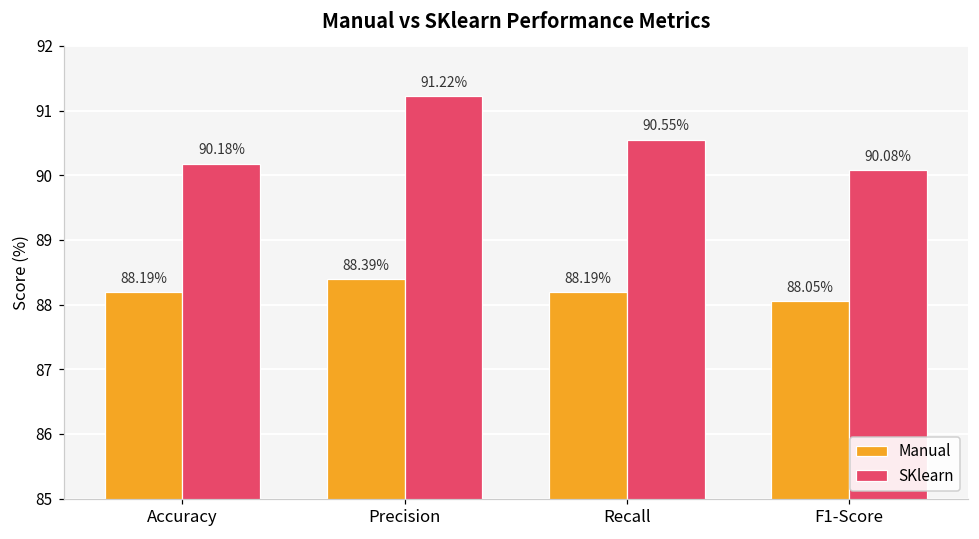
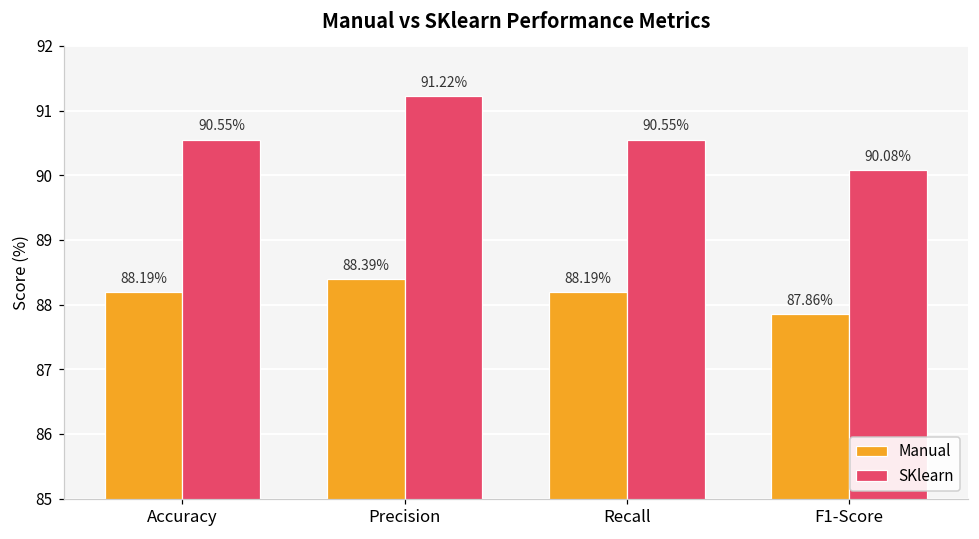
SKlearn, Accuracy: 90.18% -> 90.55%
Manual, F1-Score: 88.05% -> 87.86%
